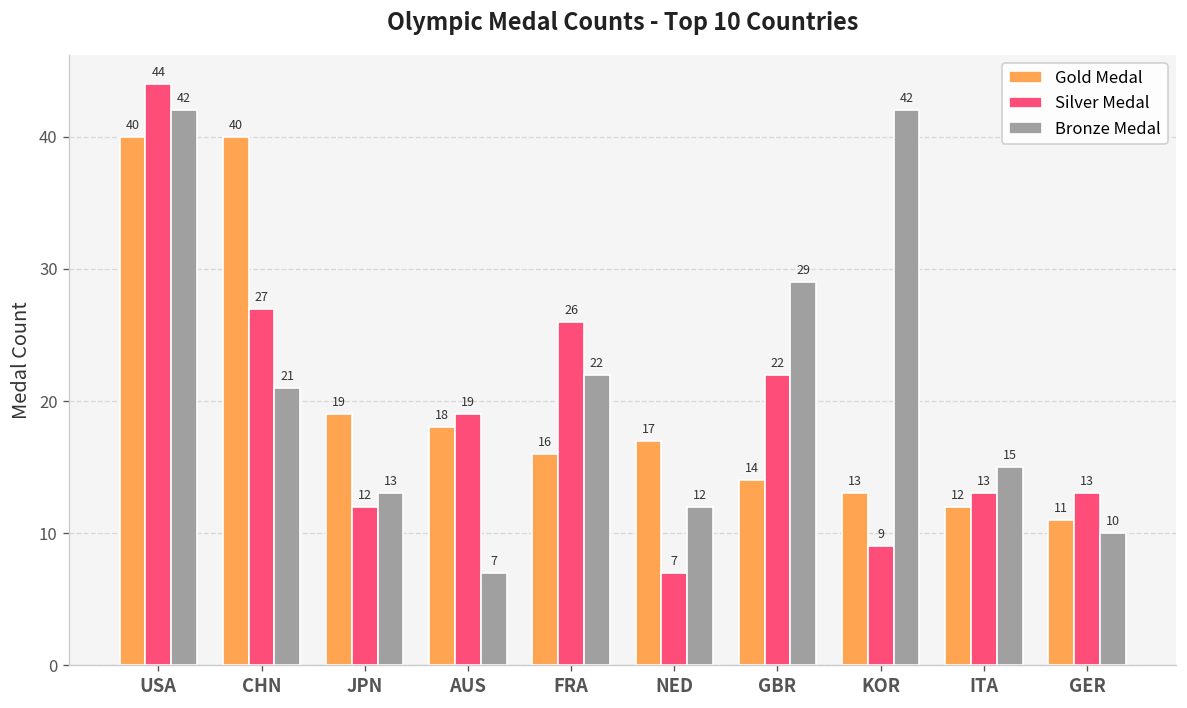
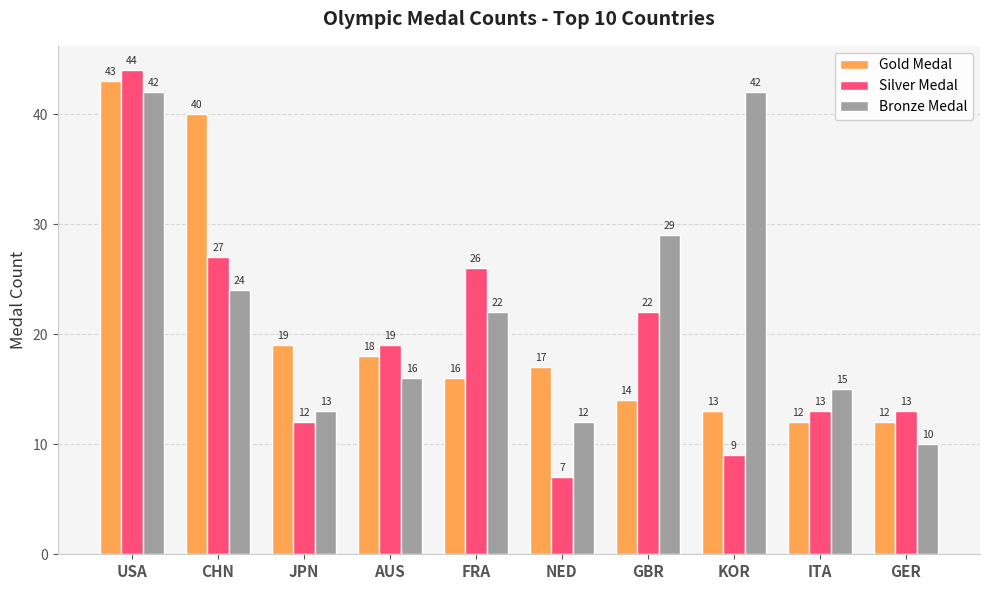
Gold Medal, USA: 40 -> 43
Bronze Medal, CHN: 21 -> 24
Bronze Medal, AUS: 7 -> 16
Gold Medal, GER: 11 -> 12
